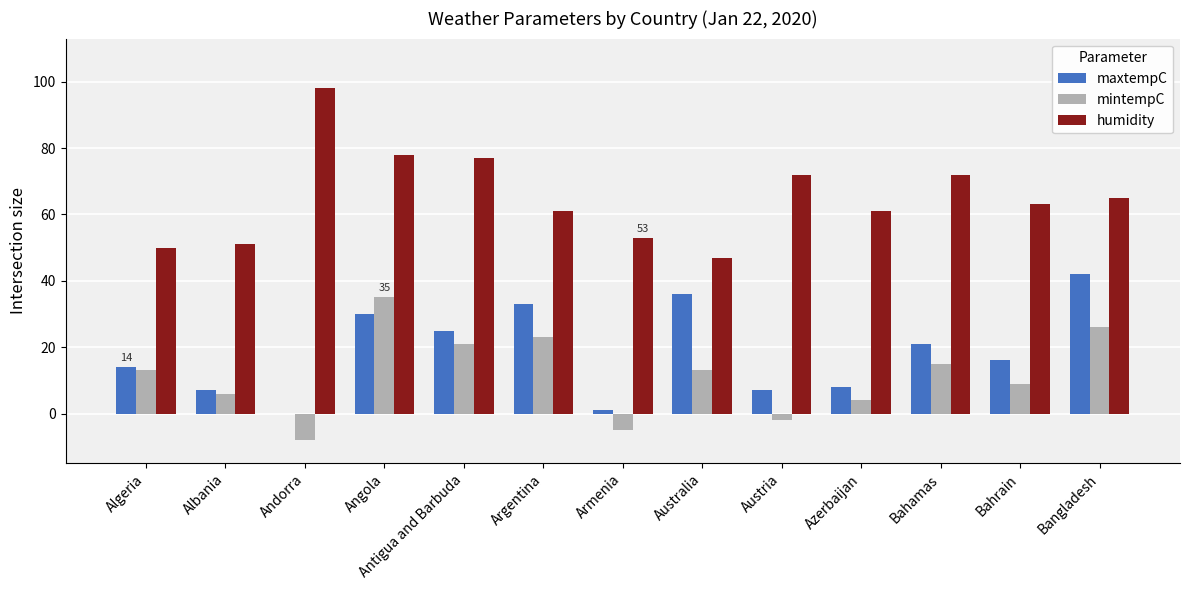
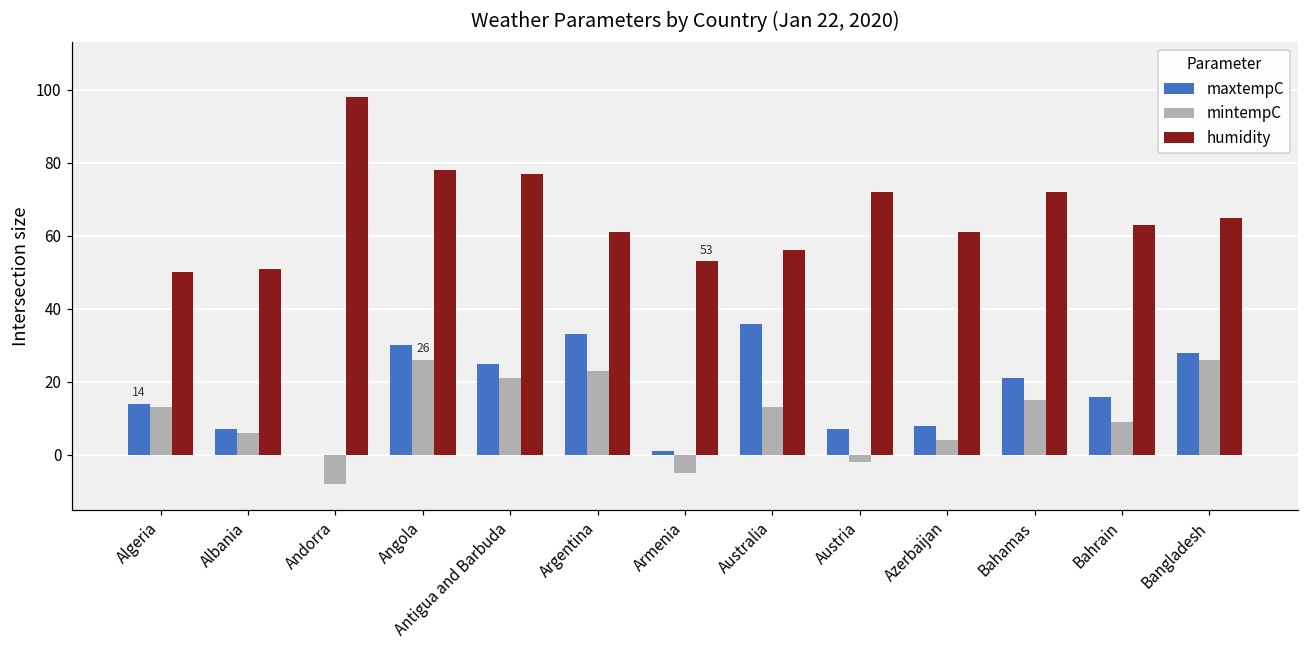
mintempC, Angola: 35 -> 26
humidity, Australia: 47 -> 56
maxtempC, Bangladesh: 42 -> 28
